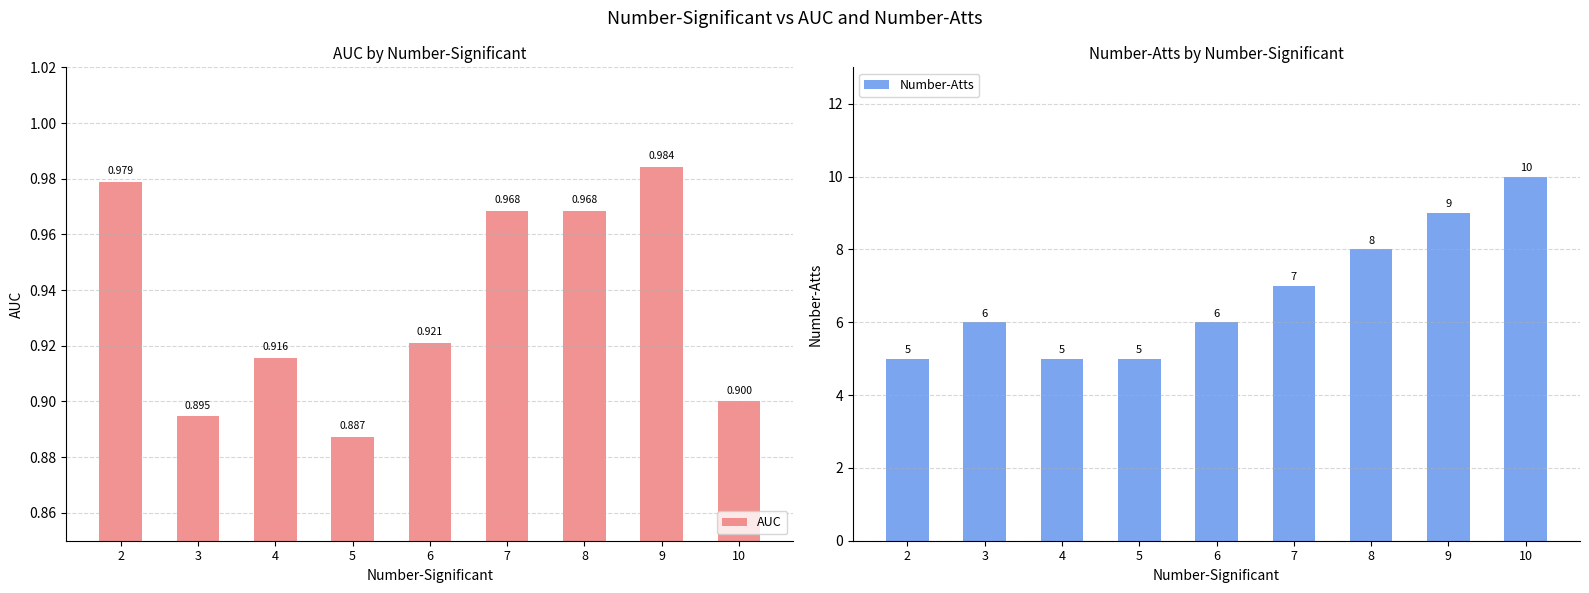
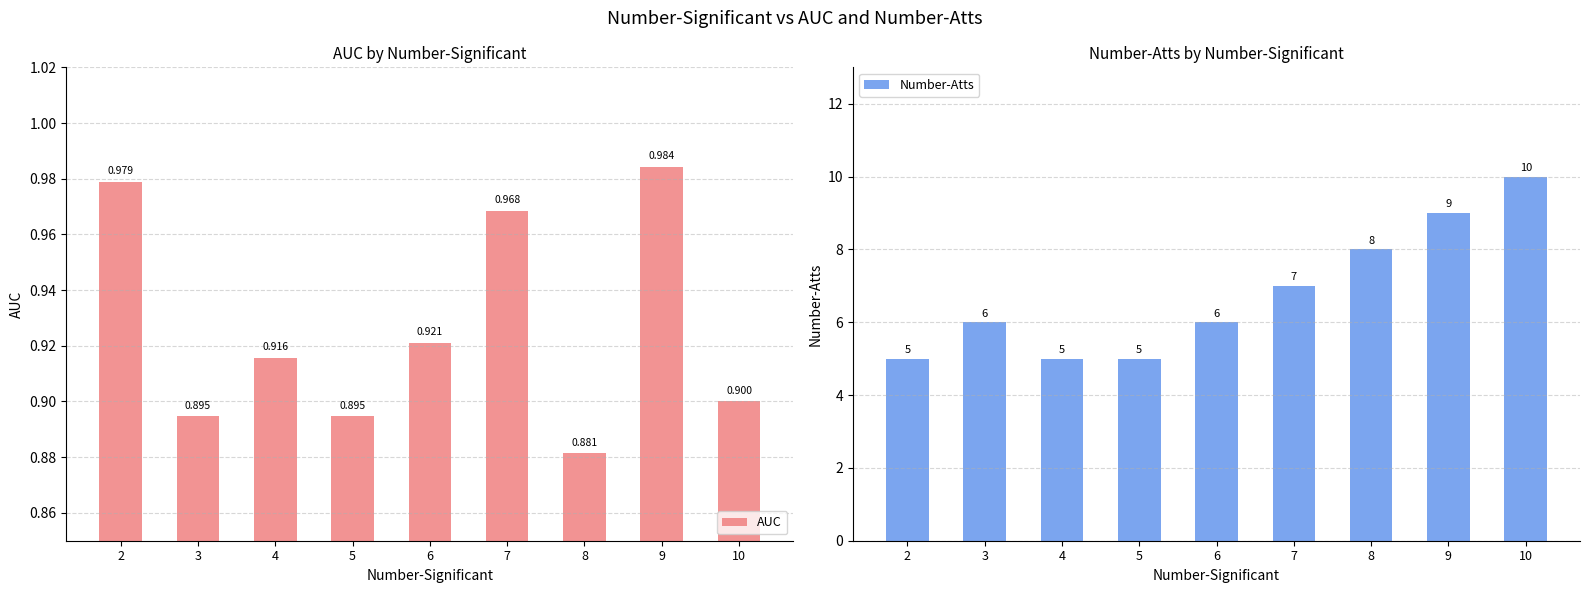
AUC by Number-Significant, 5: 0.887 -> 0.895
AUC by Number-Significant, 8: 0.968 -> 0.881
